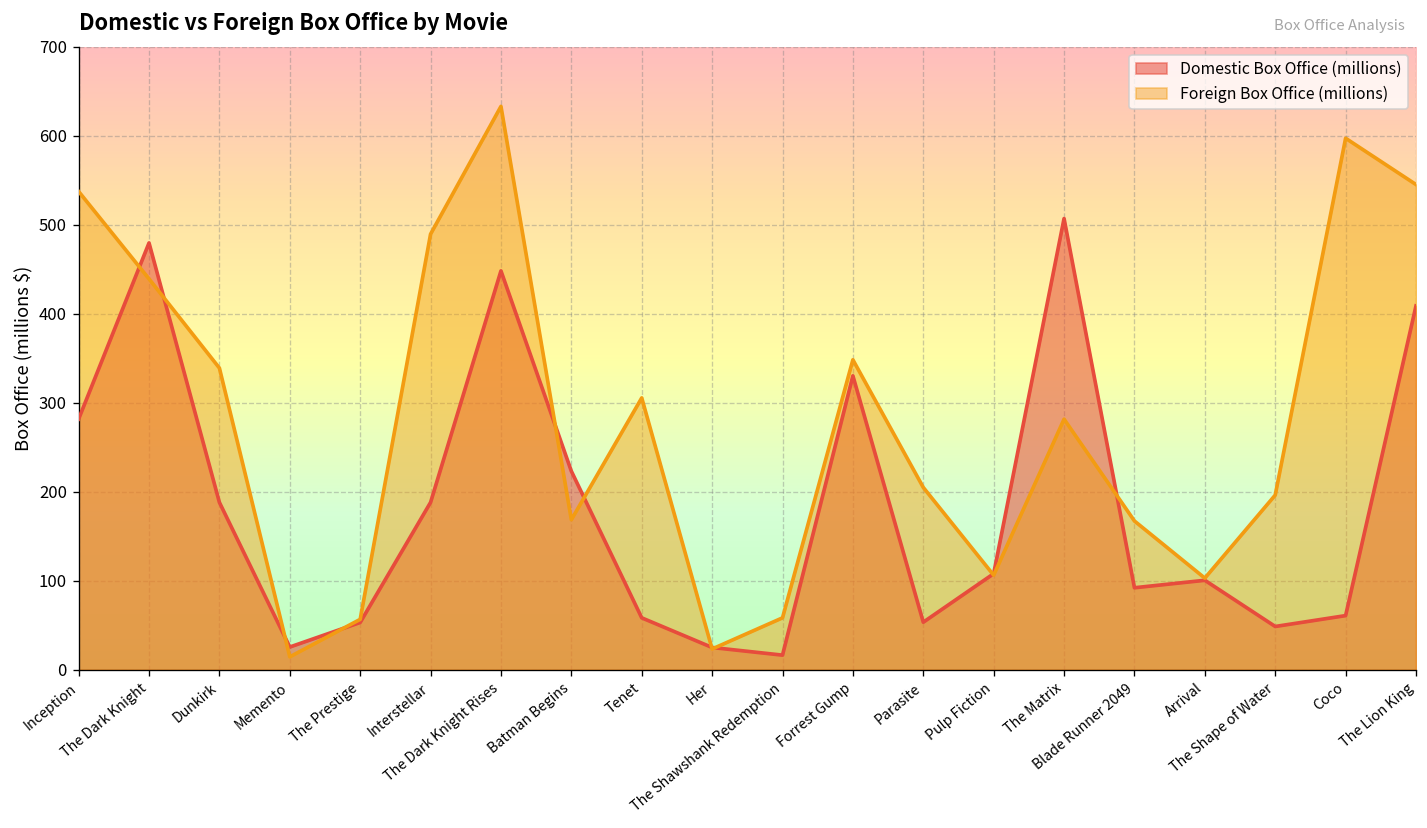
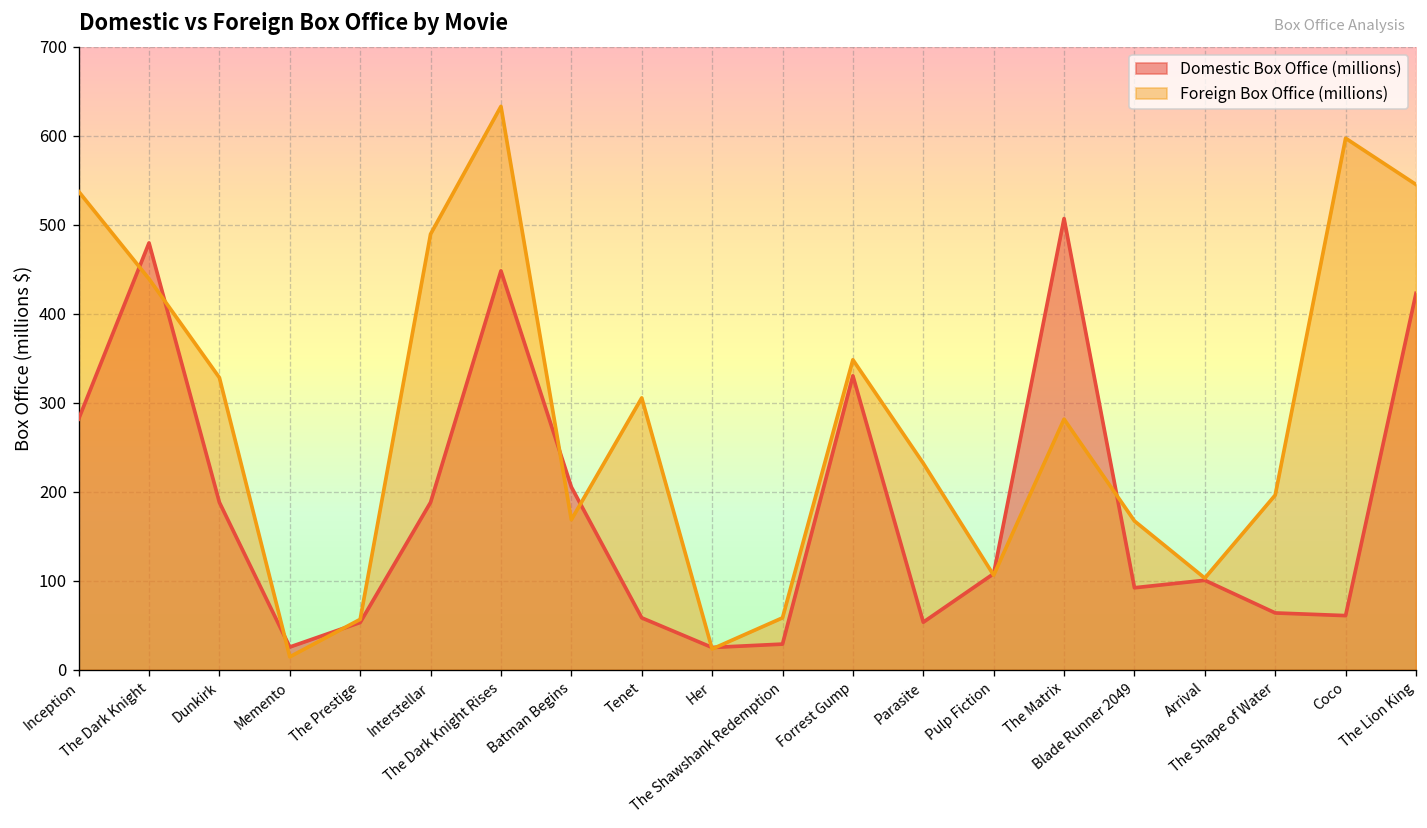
Foreign Box Office (millions), Dunkirk: 340 -> 330
Domestic Box Office (millions), Batman Begins: 220 -> 210
Domestic Box Office (millions), The Shawshank Redemption: 20 -> 30
Foreign Box Office (millions), Parasite: 200 -> 230
Domestic Box Office (millions), The Shape of Water: 50 -> 60
Domestic Box Office (millions), The Lion King: 410 -> 420
